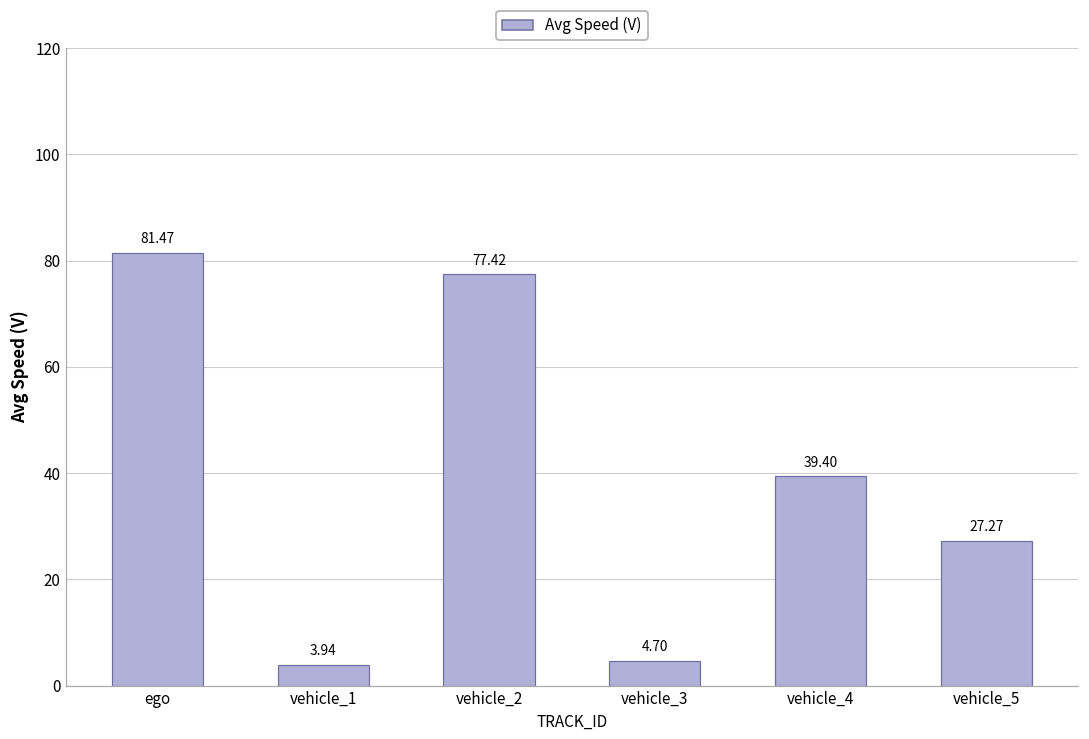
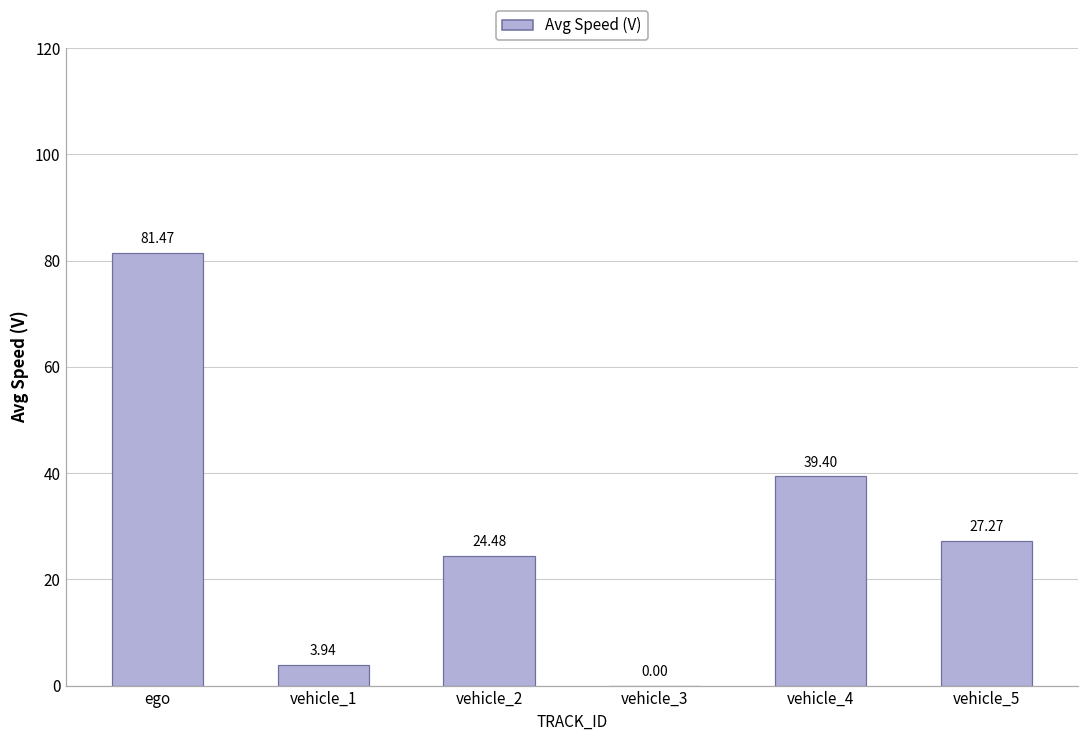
vehicle_2: 77.42 -> 24.48
vehicle_3: 4.70 -> 0.00
